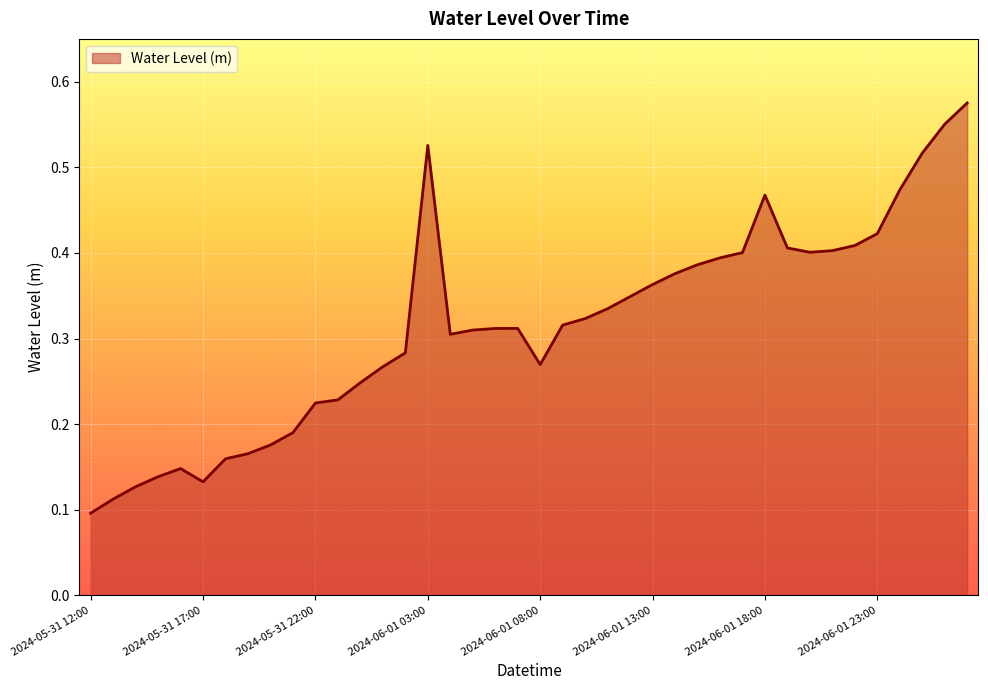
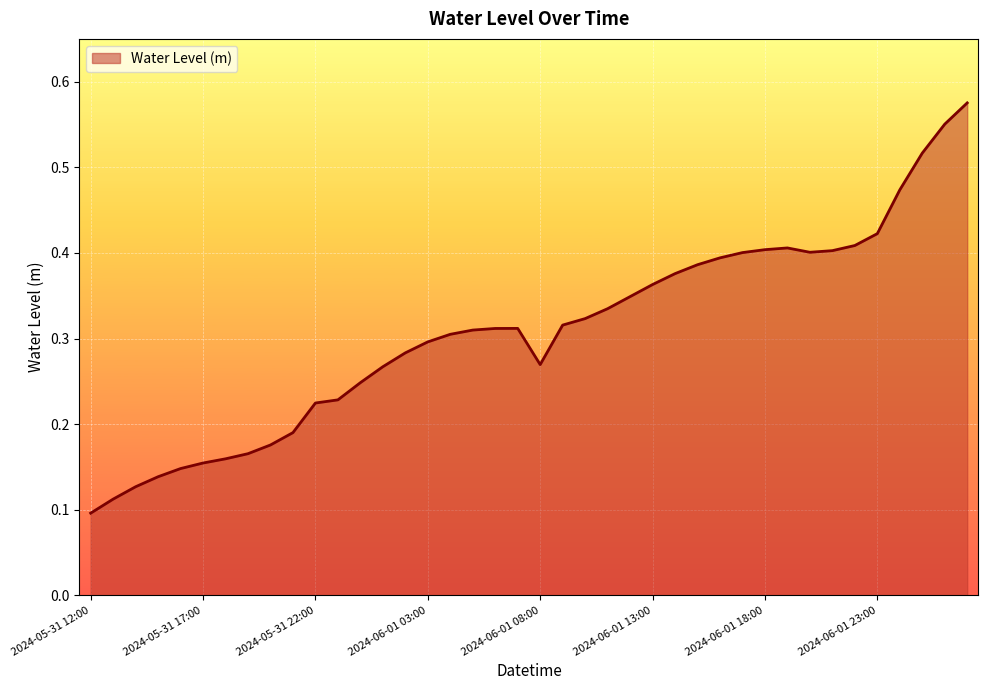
2024-05-31 17:00: 0.13 -> 0.15
2024-06-01 03:00: 0.53 -> 0.30
2024-06-01 18:00: 0.47 -> 0.40
